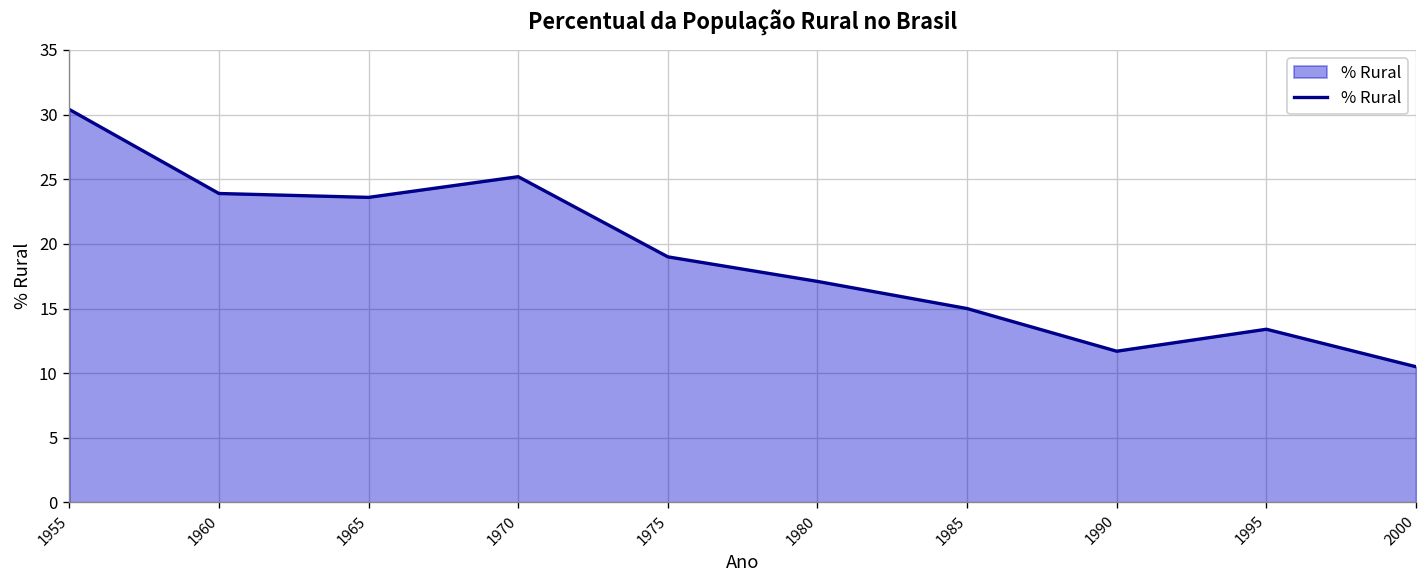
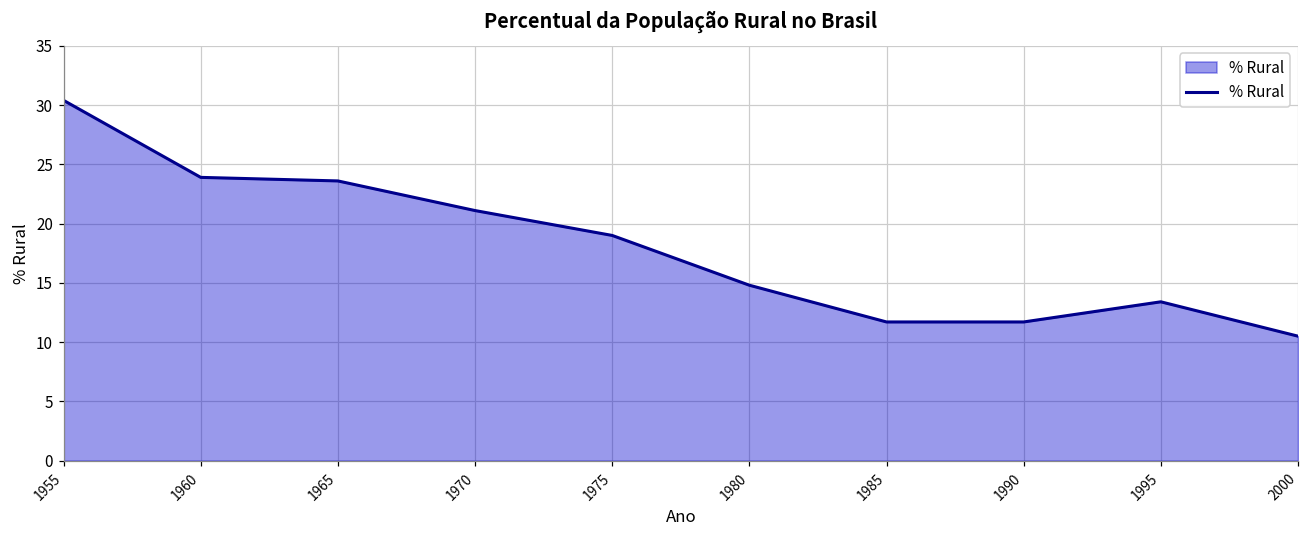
1970: 25.2 -> 21.1
1980: 17.1 -> 14.8
1985: 15.0 -> 11.7
